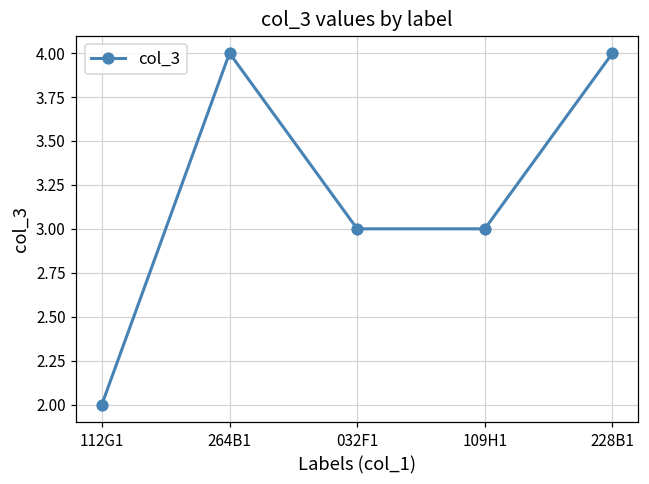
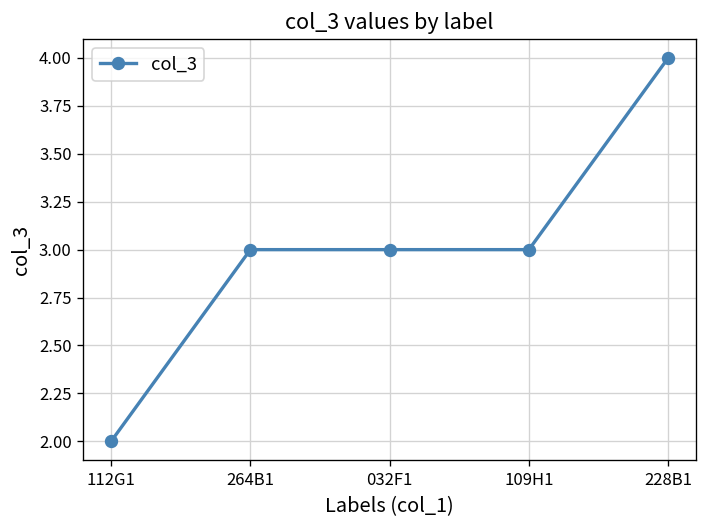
264B1: 4 -> 3
